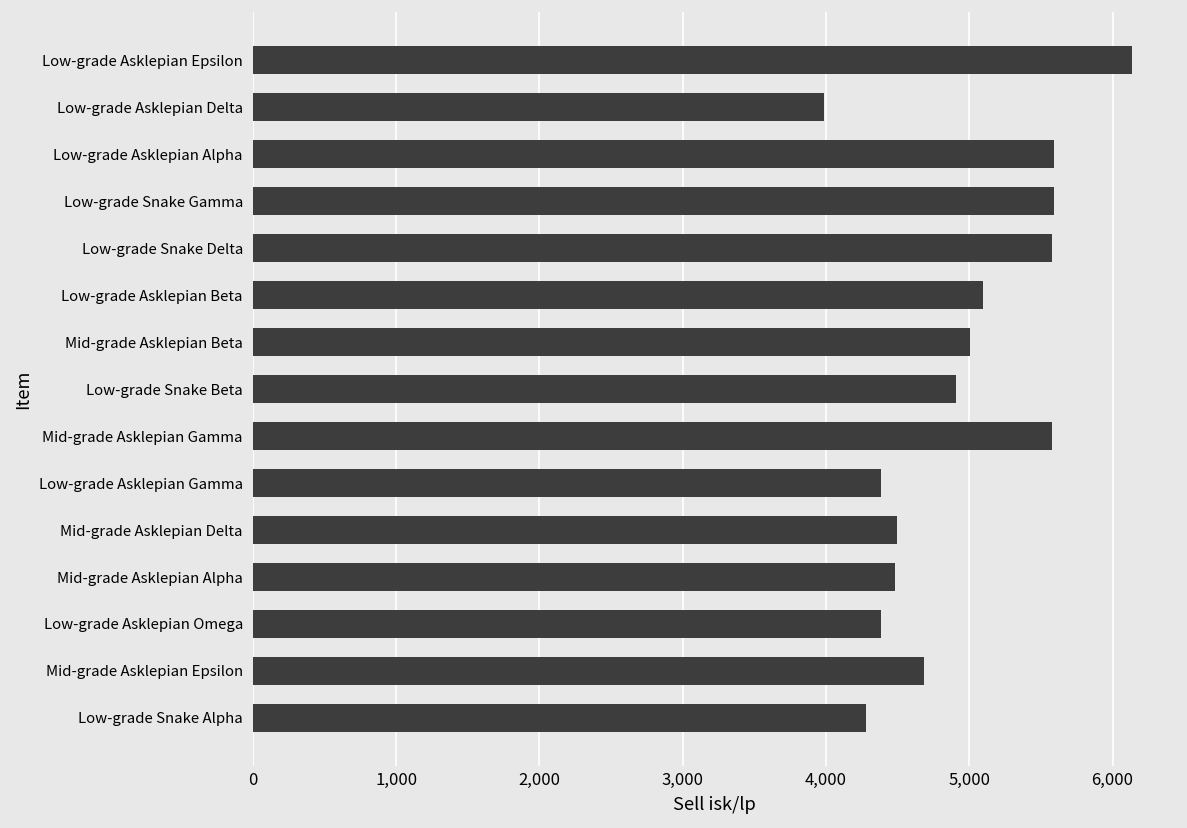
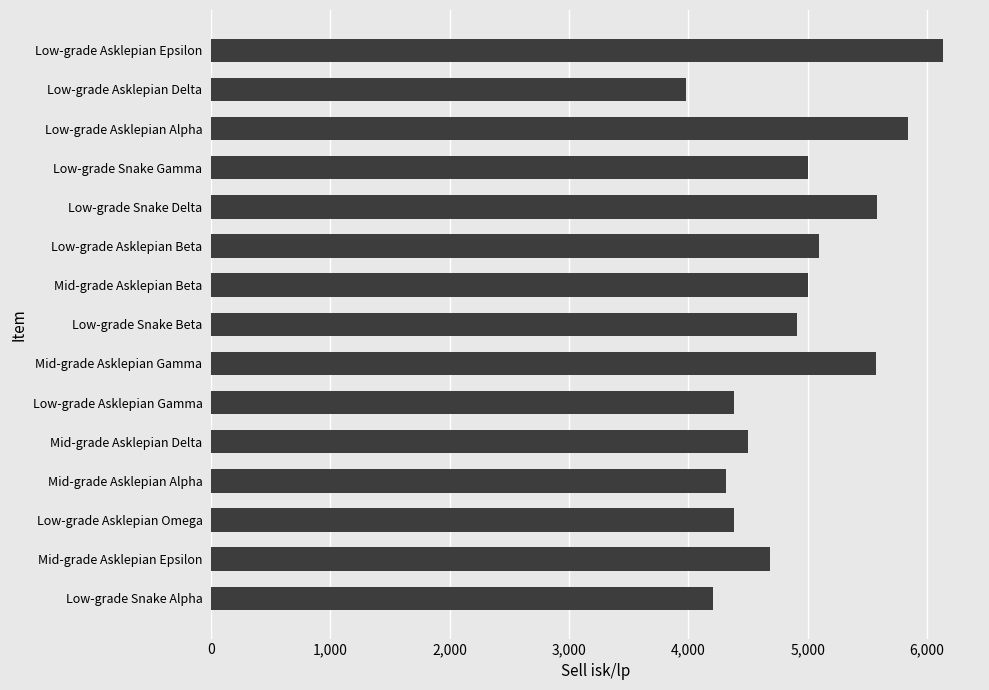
Low-grade Asklepian Alpha: 5,590 -> 5,840
Low-grade Snake Gamma: 5,590 -> 5,000
Mid-grade Asklepian Alpha: 4,480 -> 4,310
Low-grade Snake Alpha: 4,280 -> 4,200
